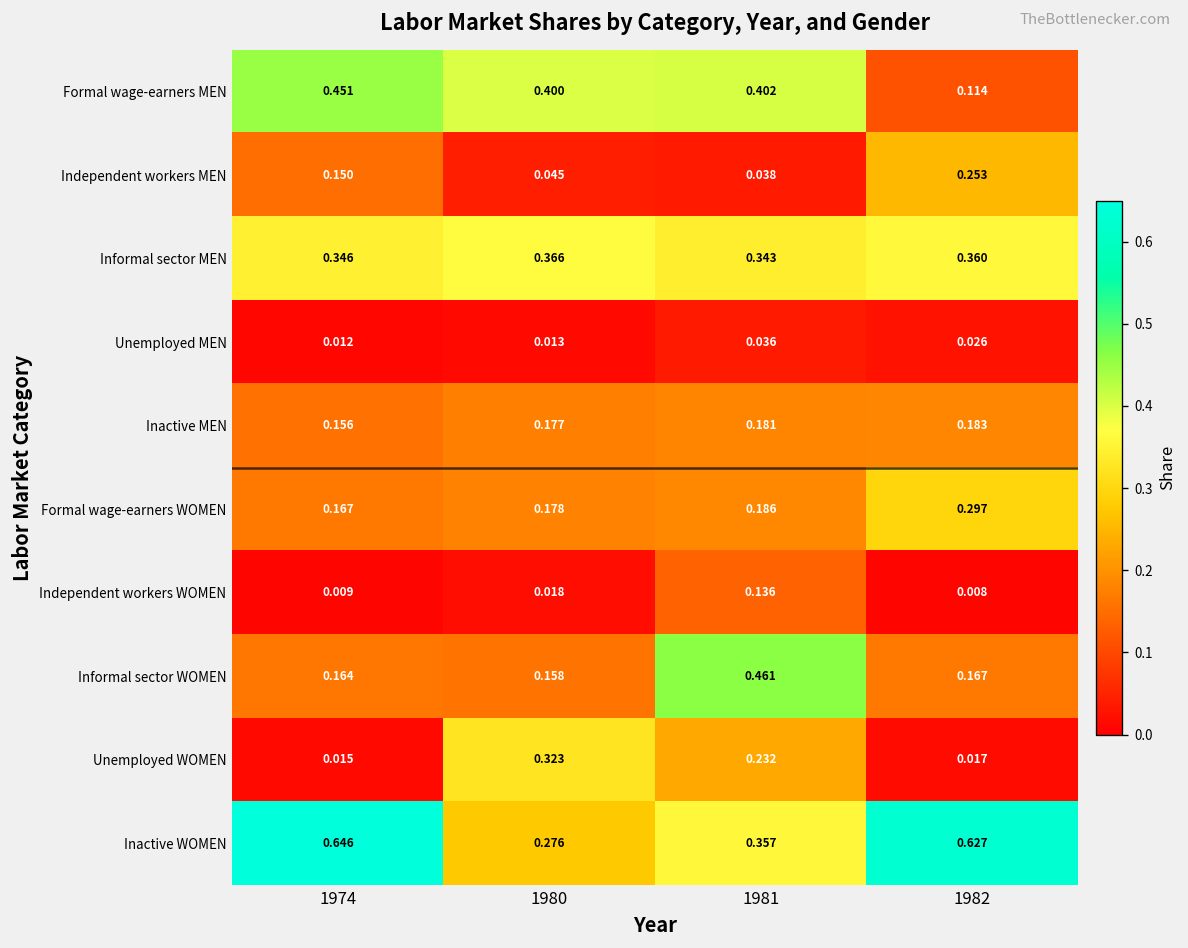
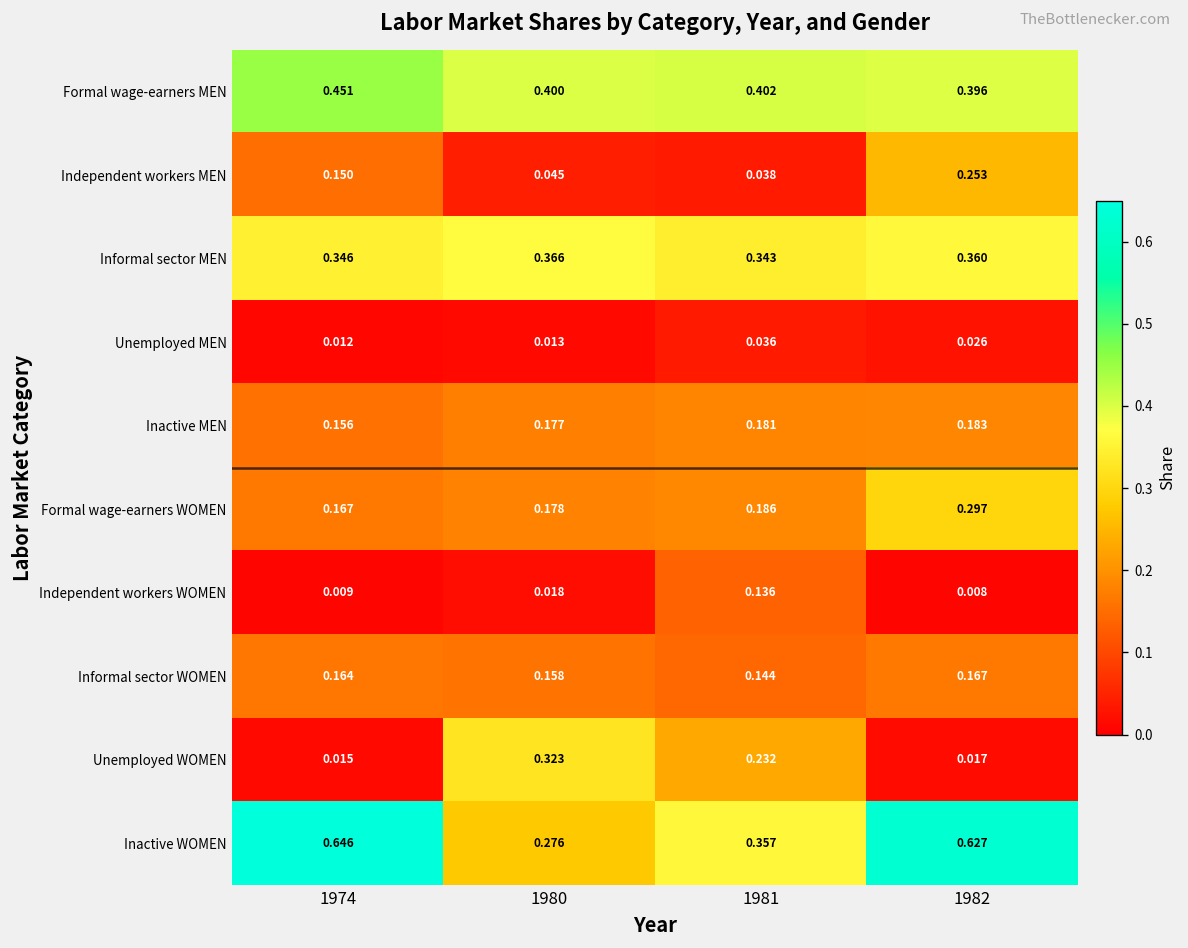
Formal wage-earners MEN, 1982: 0.114 -> 0.396
Informal sector WOMEN, 1981: 0.461 -> 0.144
